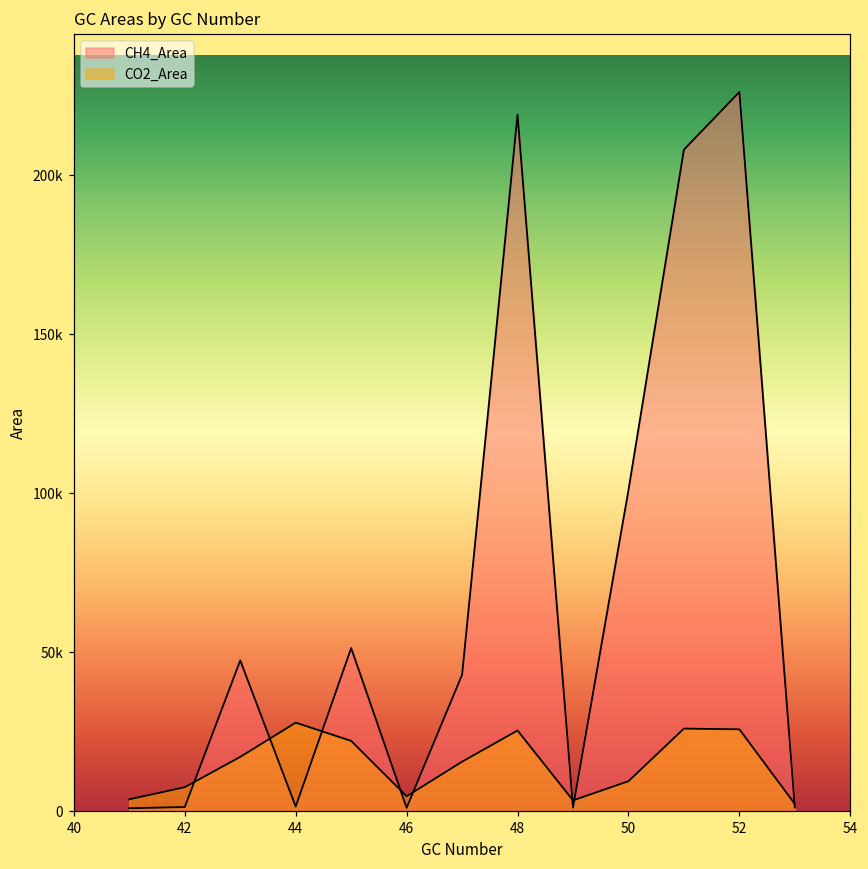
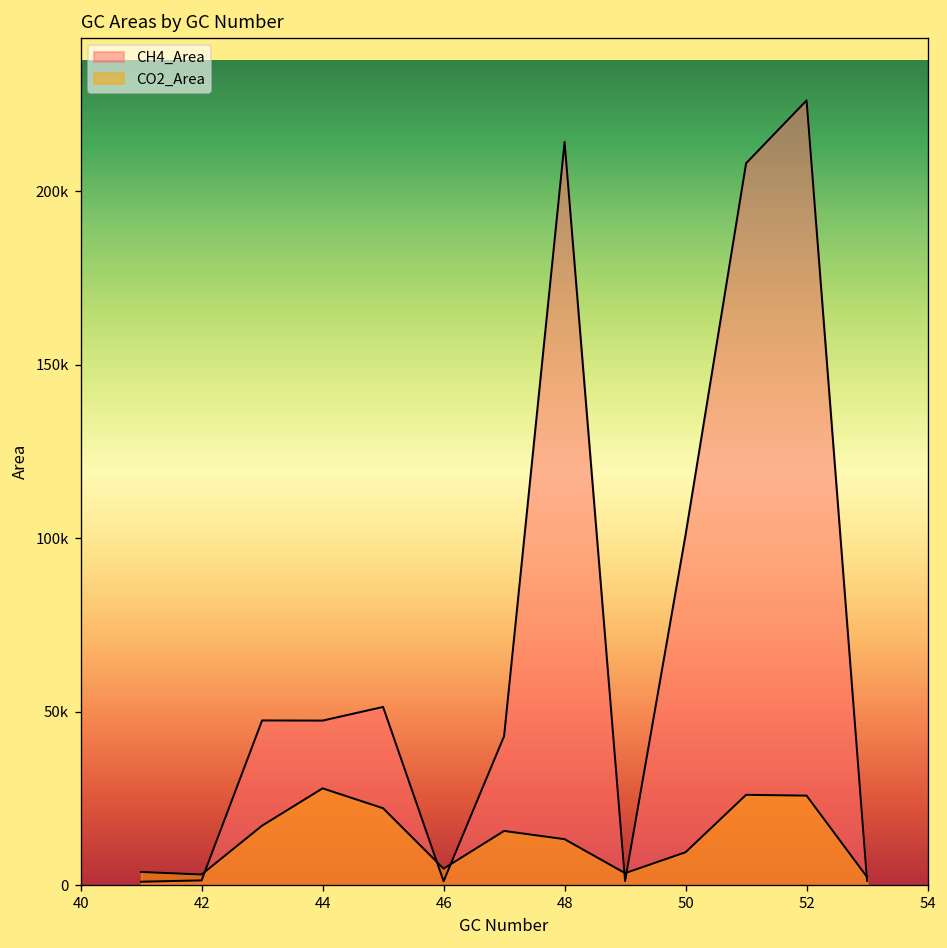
CO2_Area, 42: 8000 -> 3000
CH4_Area, 44: 2000 -> 47000
CH4_Area, 48: 219000 -> 214000
CO2_Area, 48: 25000 -> 13000
